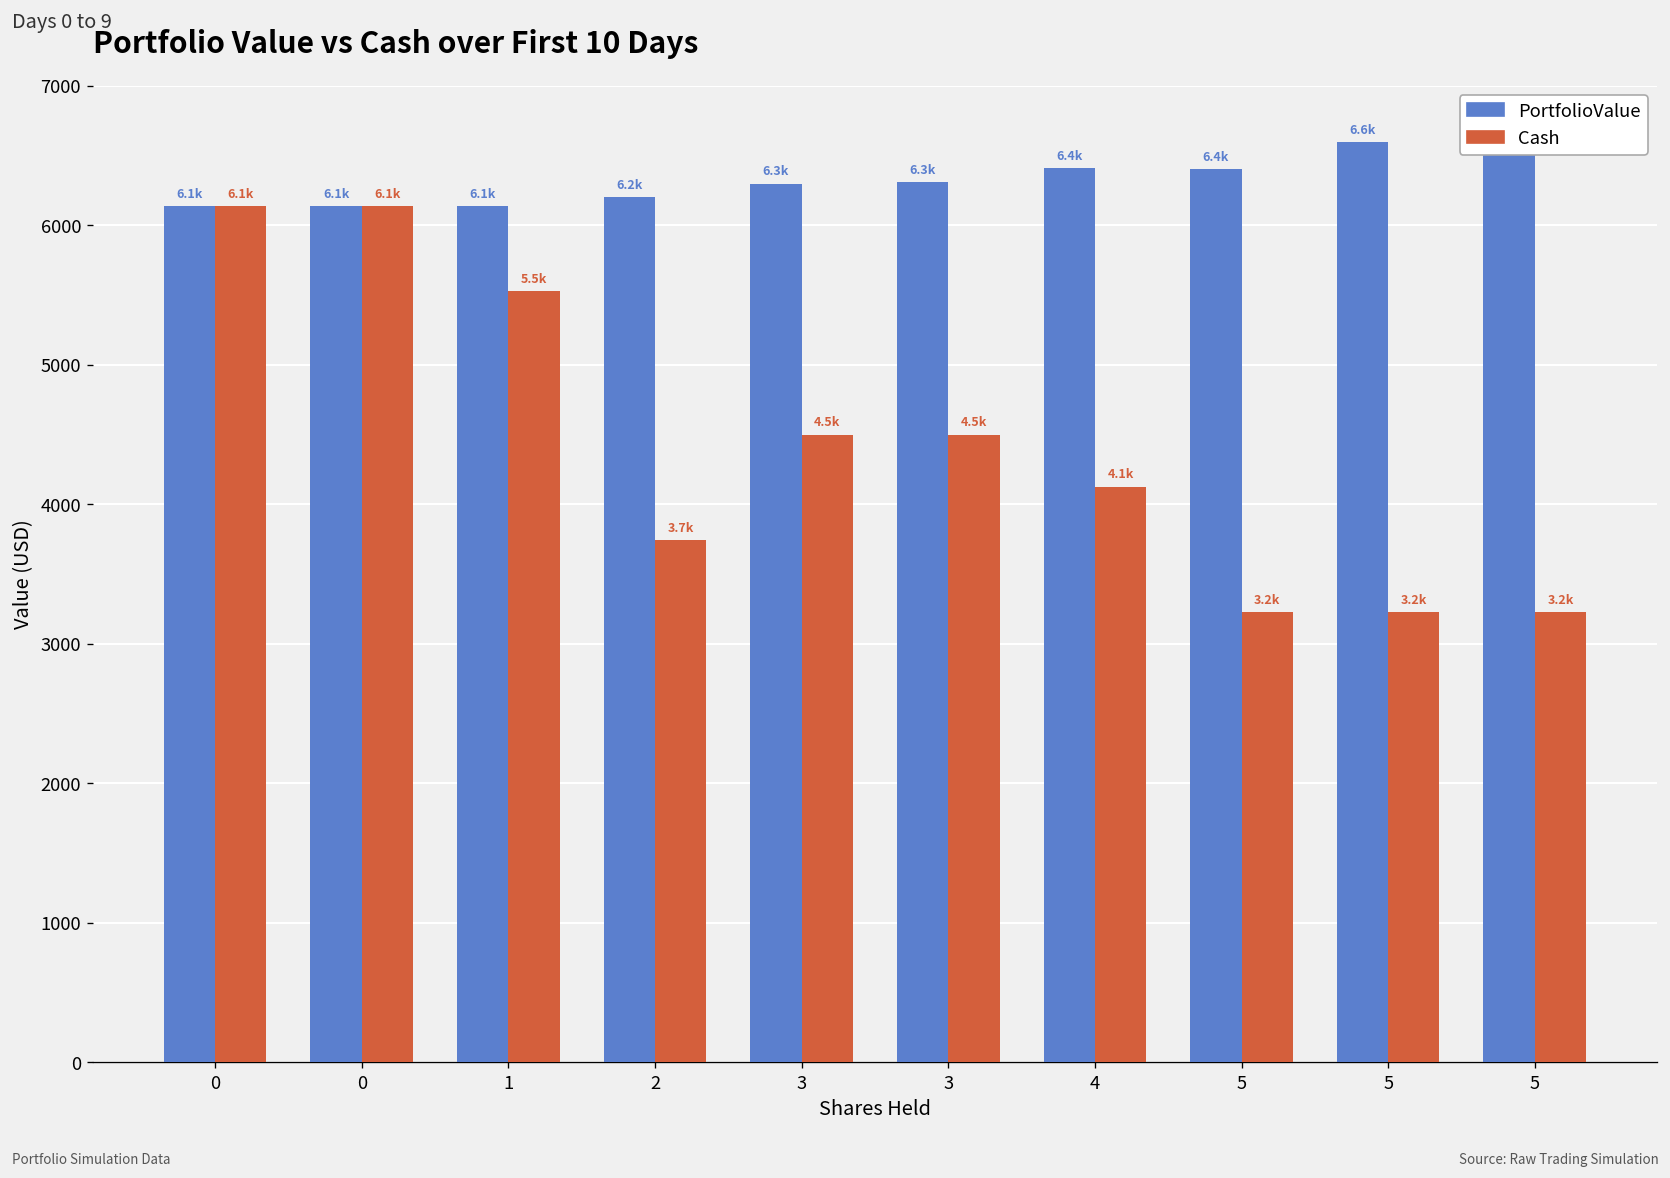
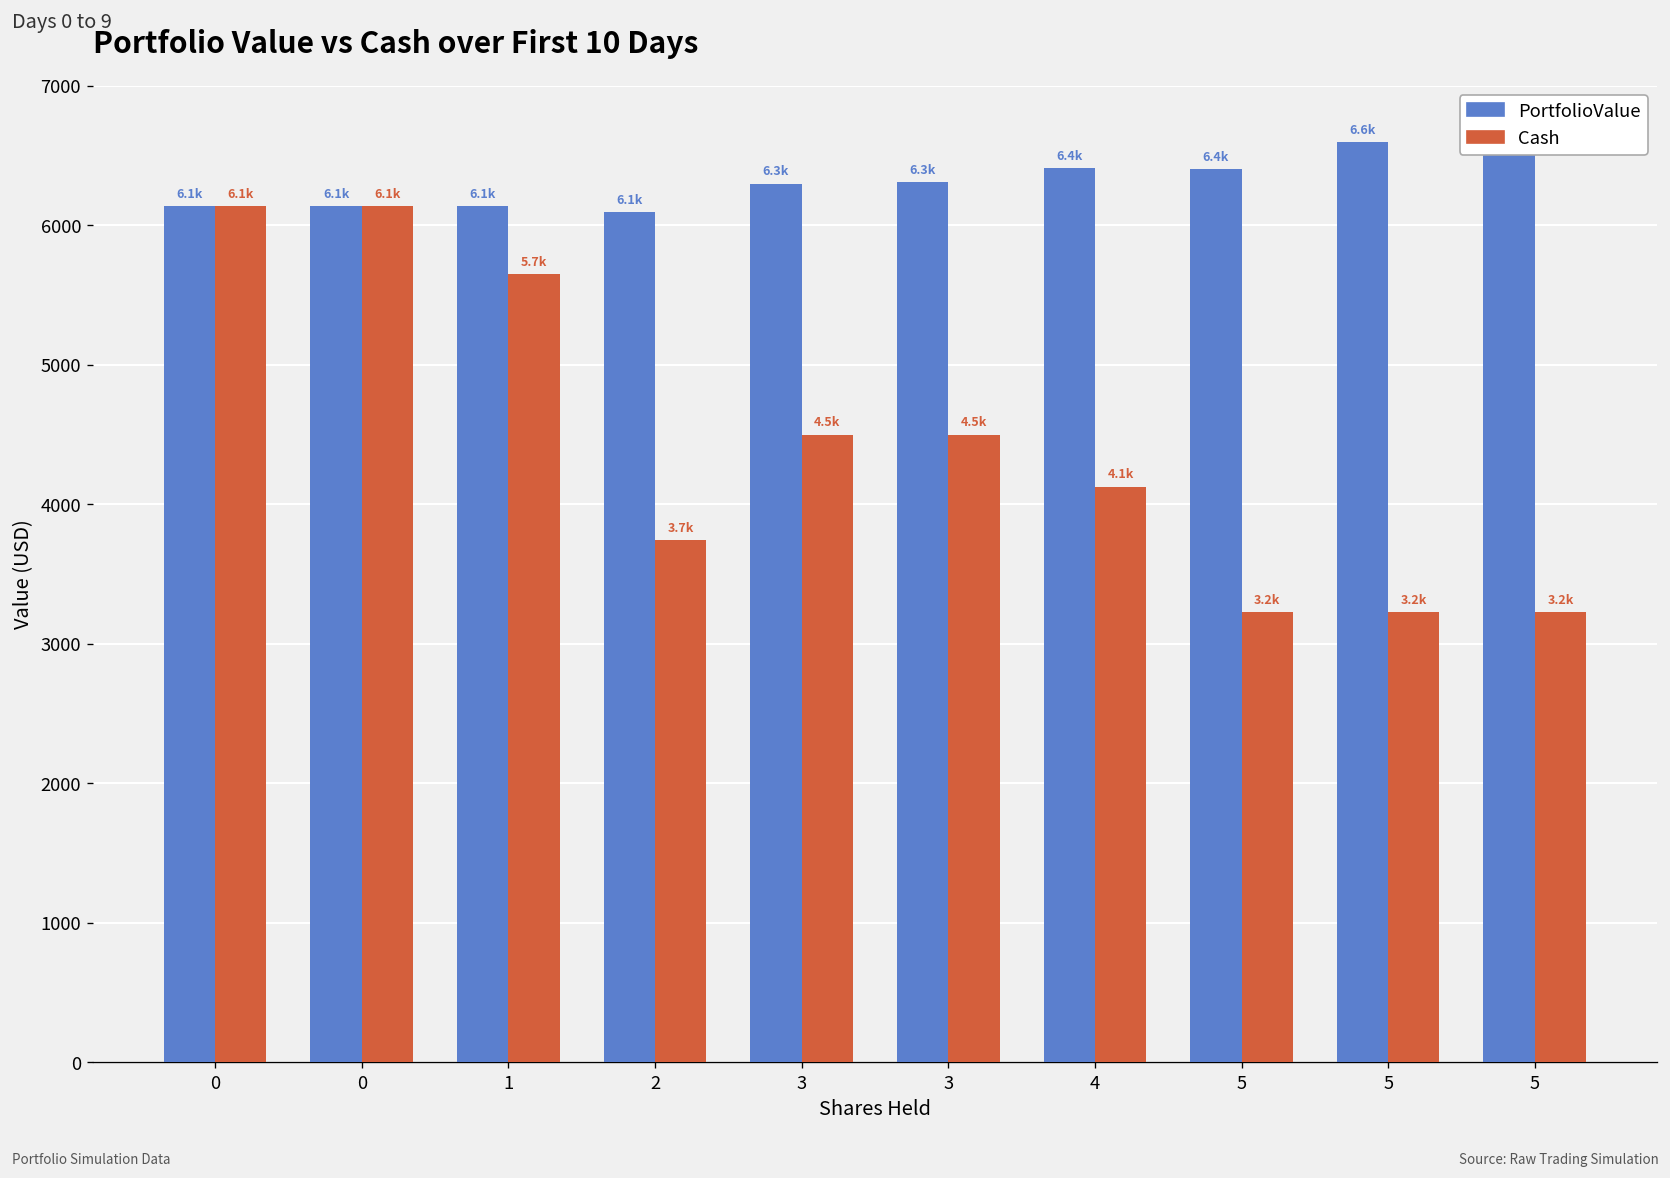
Cash, 1: 5.5k -> 5.7k
PortfolioValue, 2: 6.2k -> 6.1k
